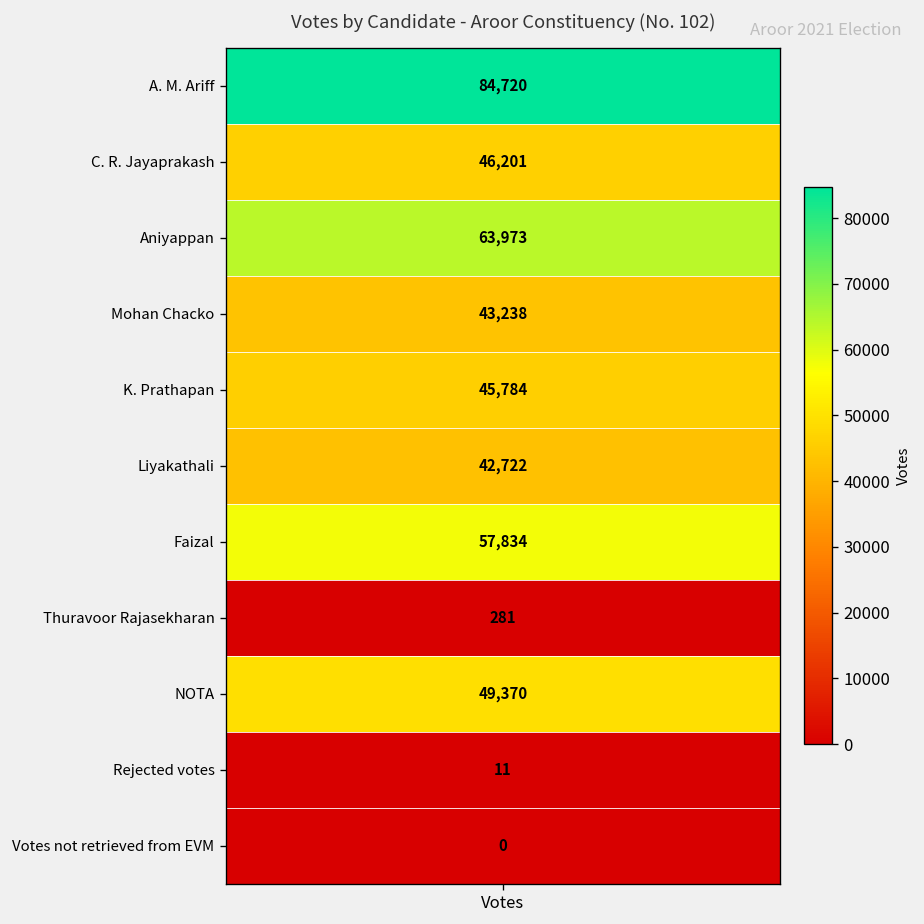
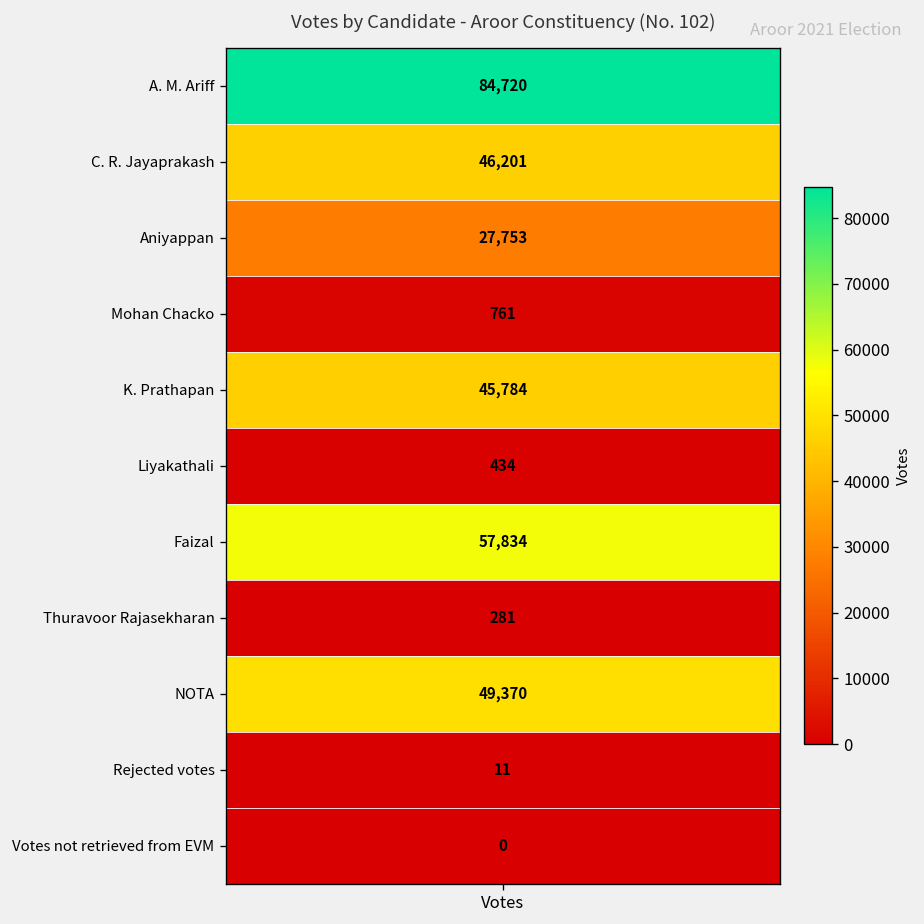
Aniyappan, Votes: 63,973 -> 27,753
Mohan Chacko, Votes: 43,238 -> 761
Liyakathali, Votes: 42,722 -> 434
